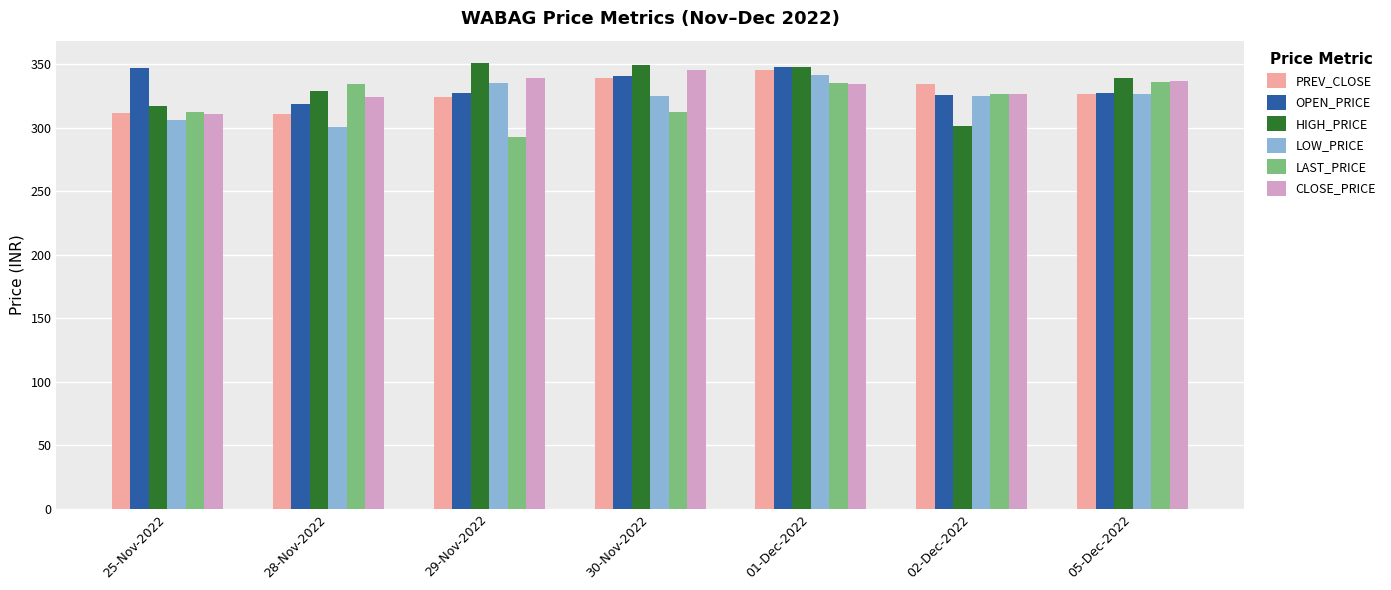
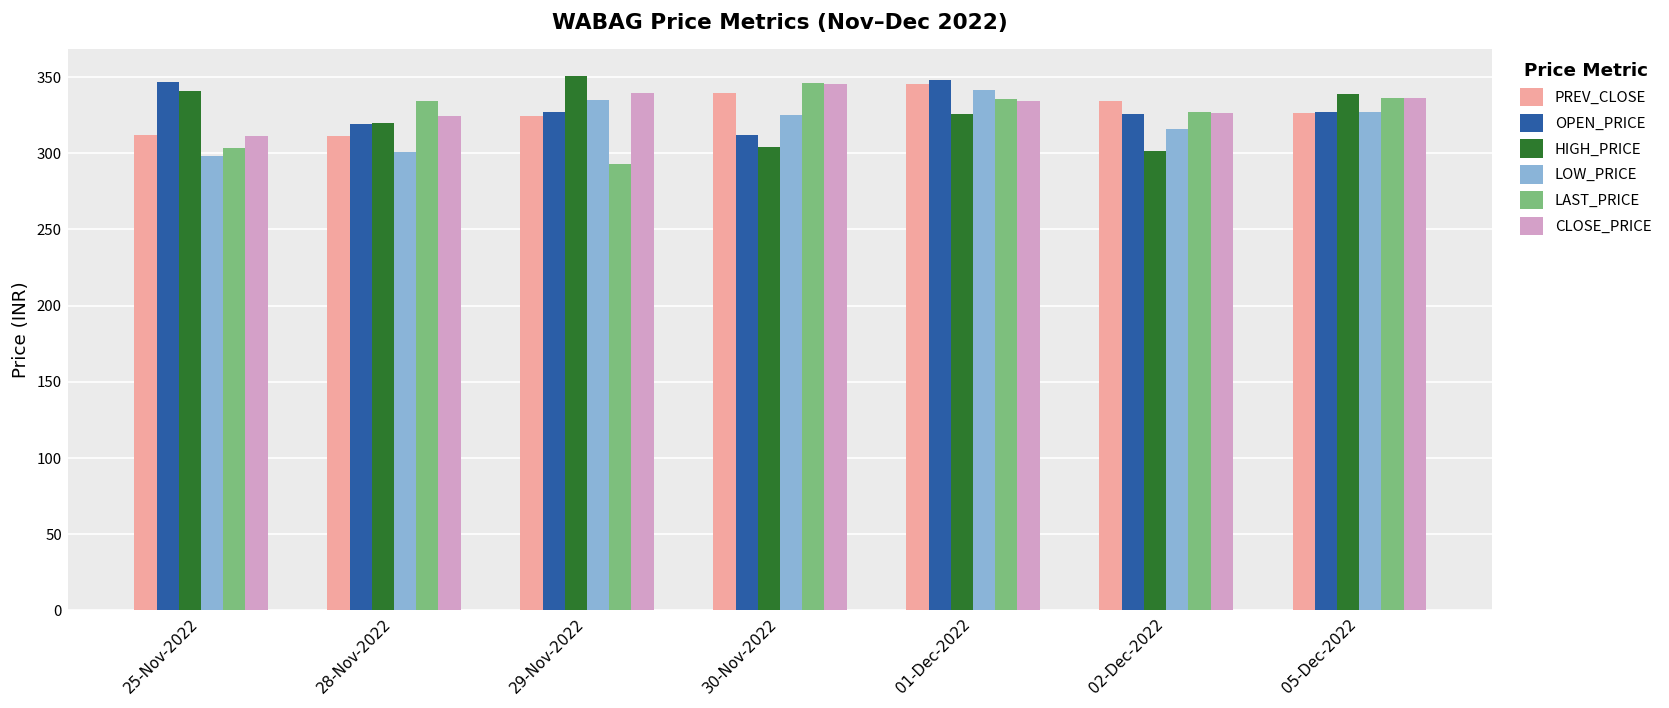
HIGH_PRICE, 25-Nov-2022: 317 -> 341
LOW_PRICE, 25-Nov-2022: 306 -> 298
LAST_PRICE, 25-Nov-2022: 313 -> 303
HIGH_PRICE, 28-Nov-2022: 329 -> 320
OPEN_PRICE, 30-Nov-2022: 341 -> 312
HIGH_PRICE, 30-Nov-2022: 350 -> 304
LAST_PRICE, 30-Nov-2022: 313 -> 346
HIGH_PRICE, 01-Dec-2022: 348 -> 326
LOW_PRICE, 02-Dec-2022: 325 -> 316
